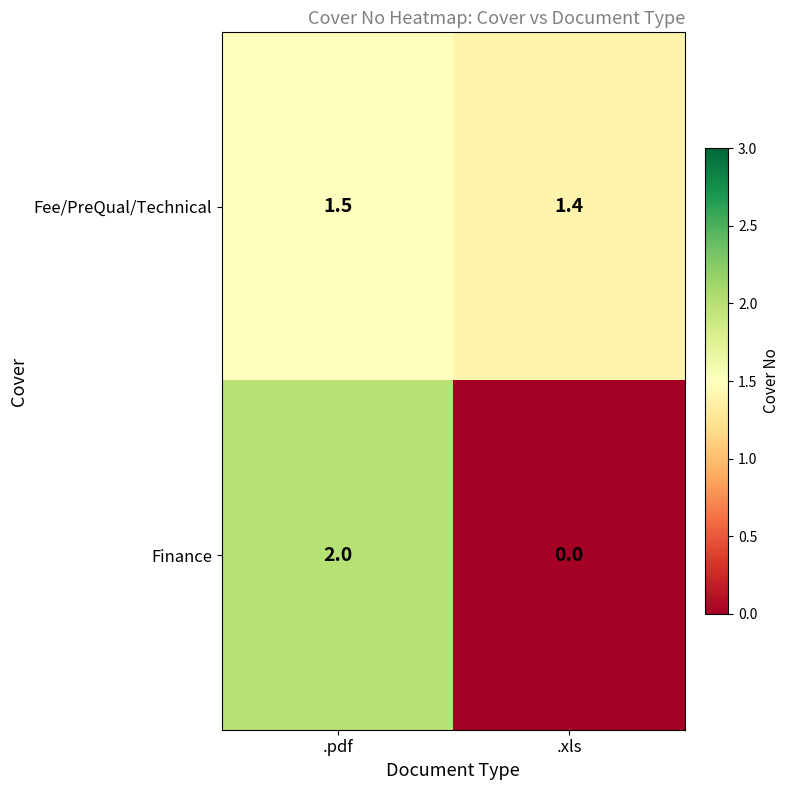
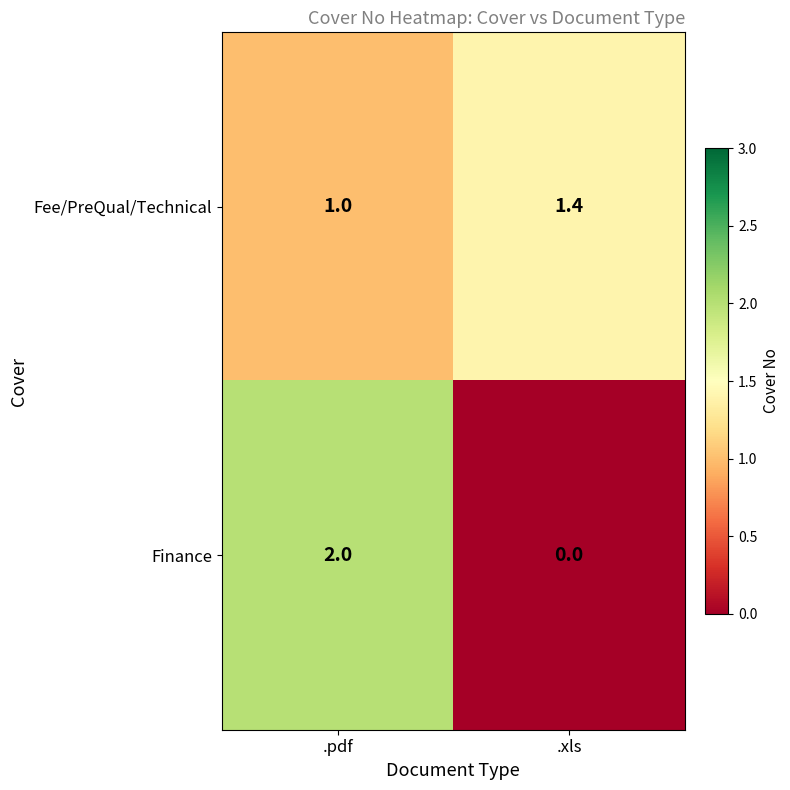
Fee/PreQual/Technical, .pdf: 1.5 -> 1.0
